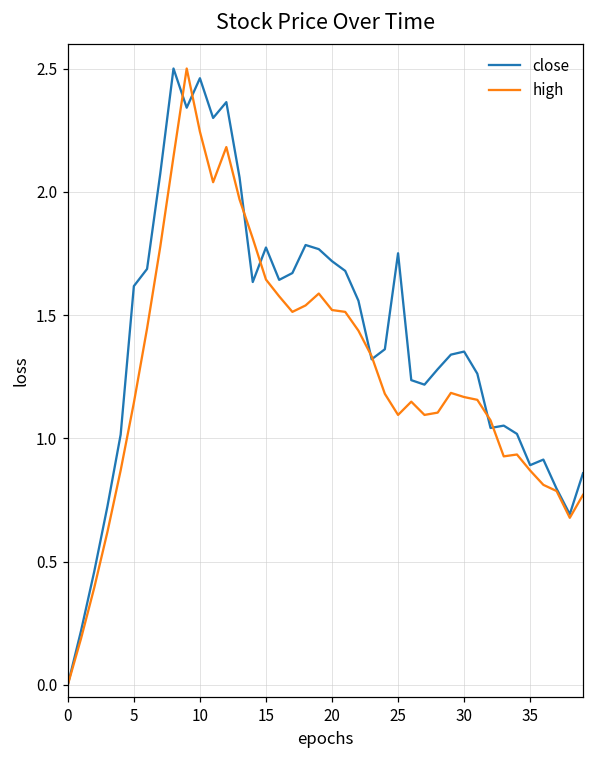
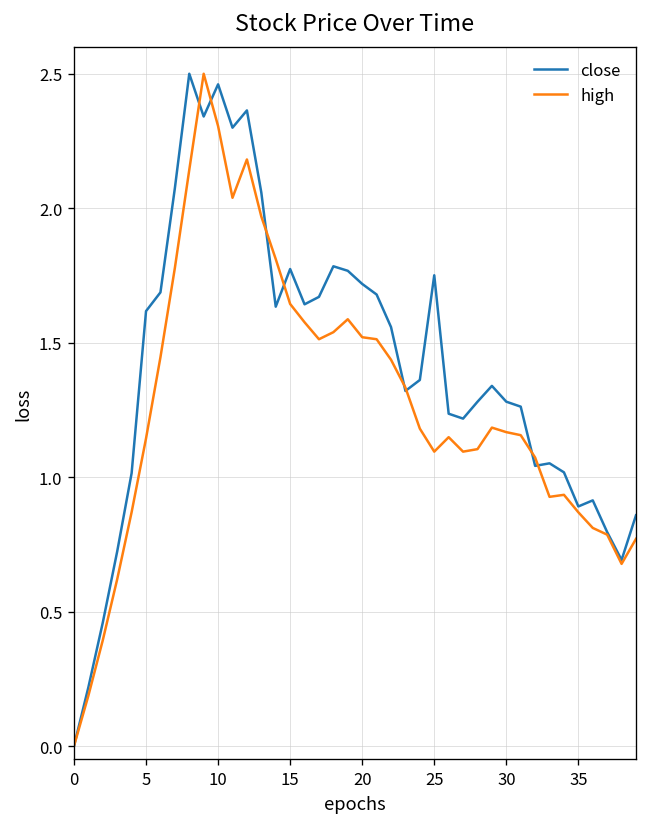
high, 10: 2.24 -> 2.31
close, 30: 1.35 -> 1.28
